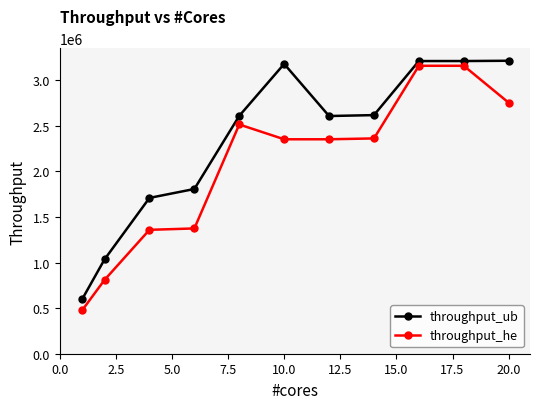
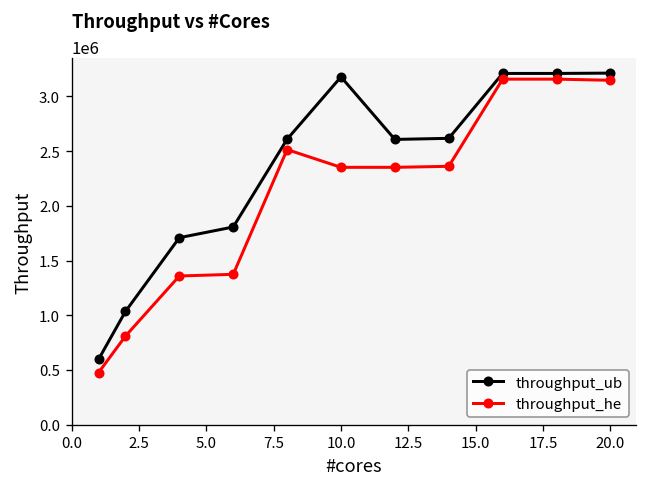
throughput_he, 20.0: 2800000 -> 3100000
